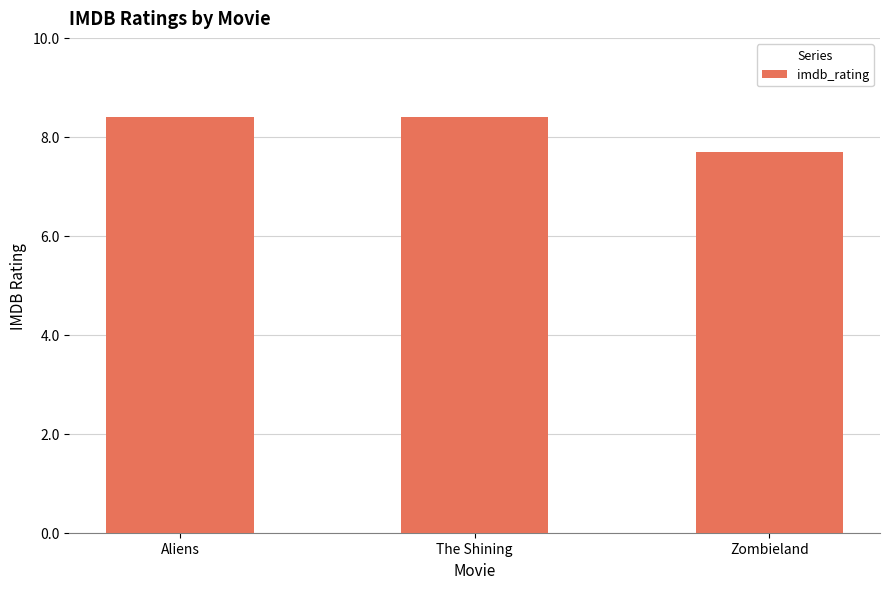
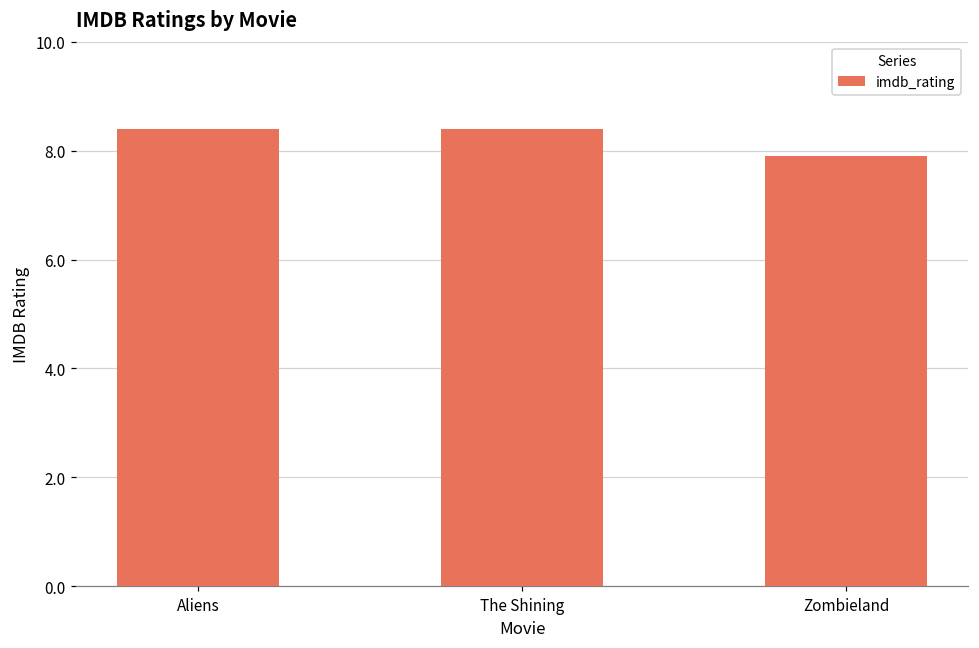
Zombieland: 7.7 -> 7.9
